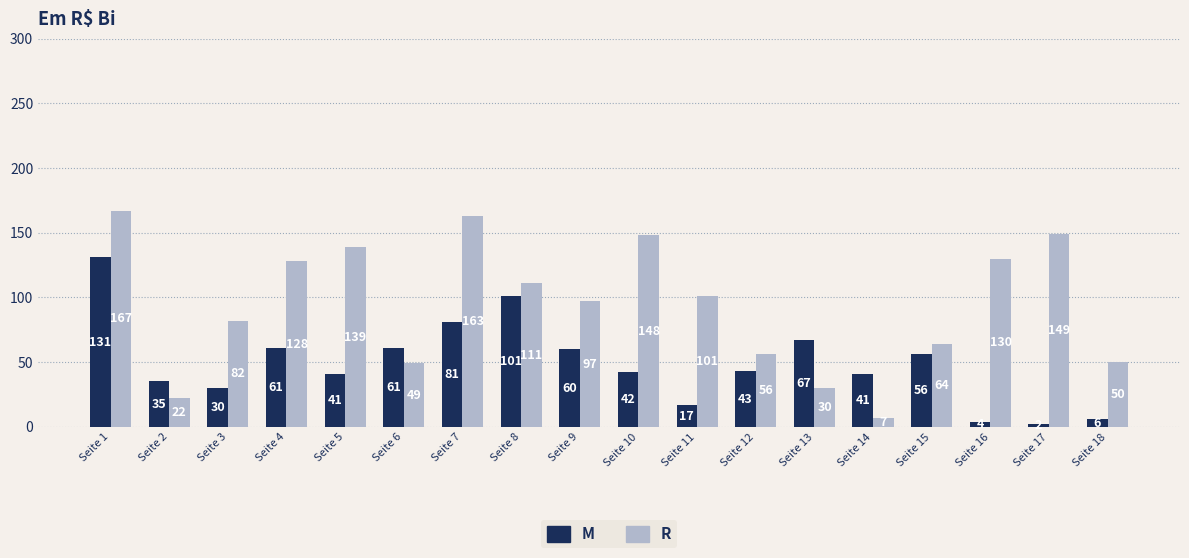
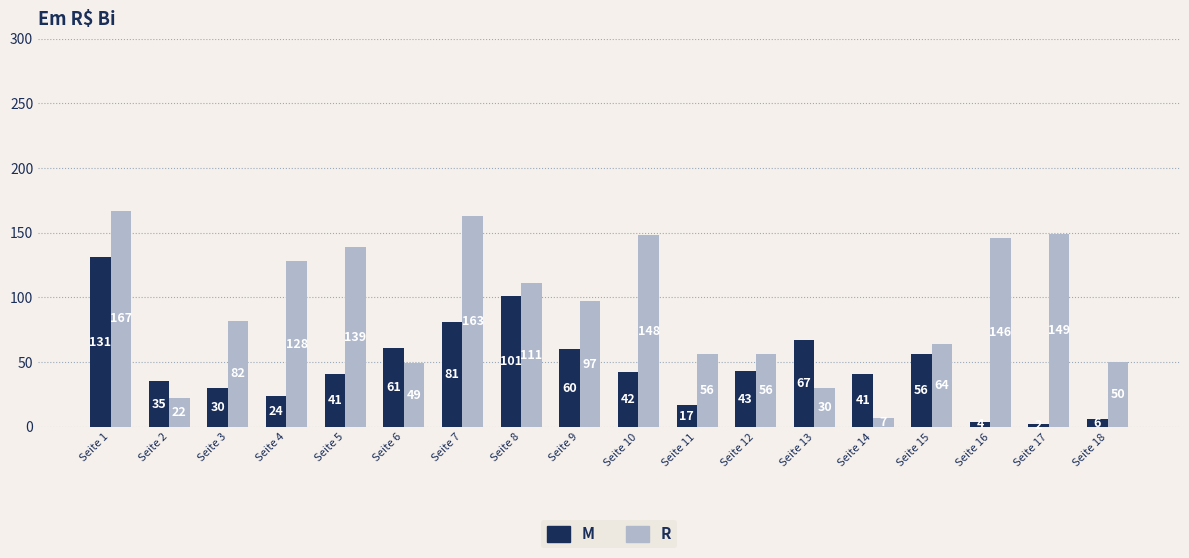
M, Seite 4: 61 -> 24
R, Seite 11: 101 -> 56
R, Seite 16: 130 -> 146
